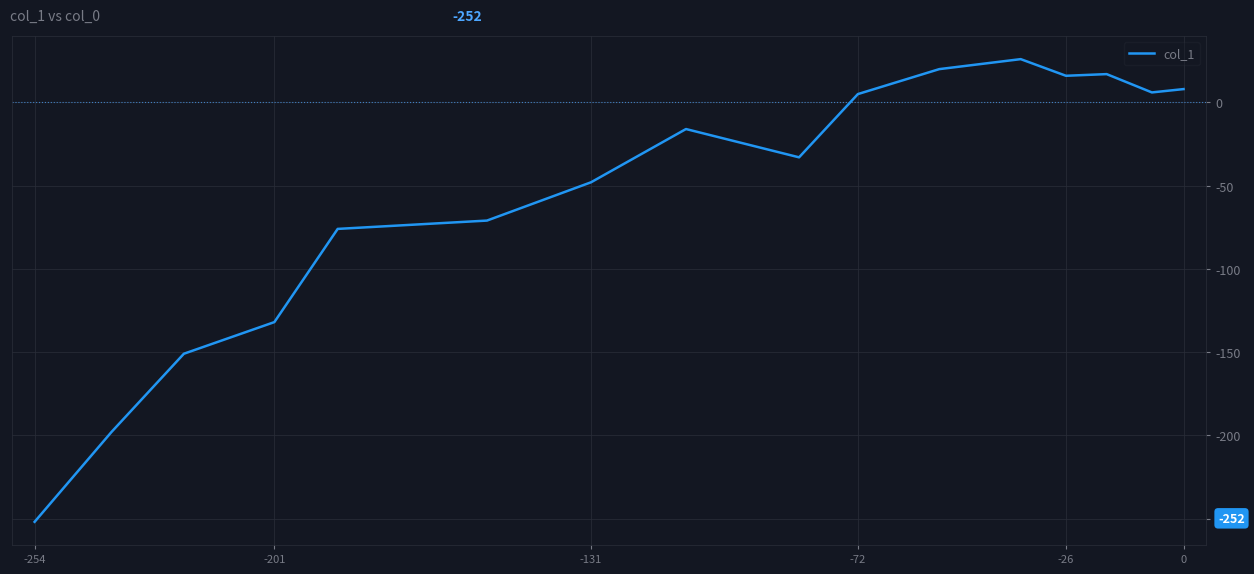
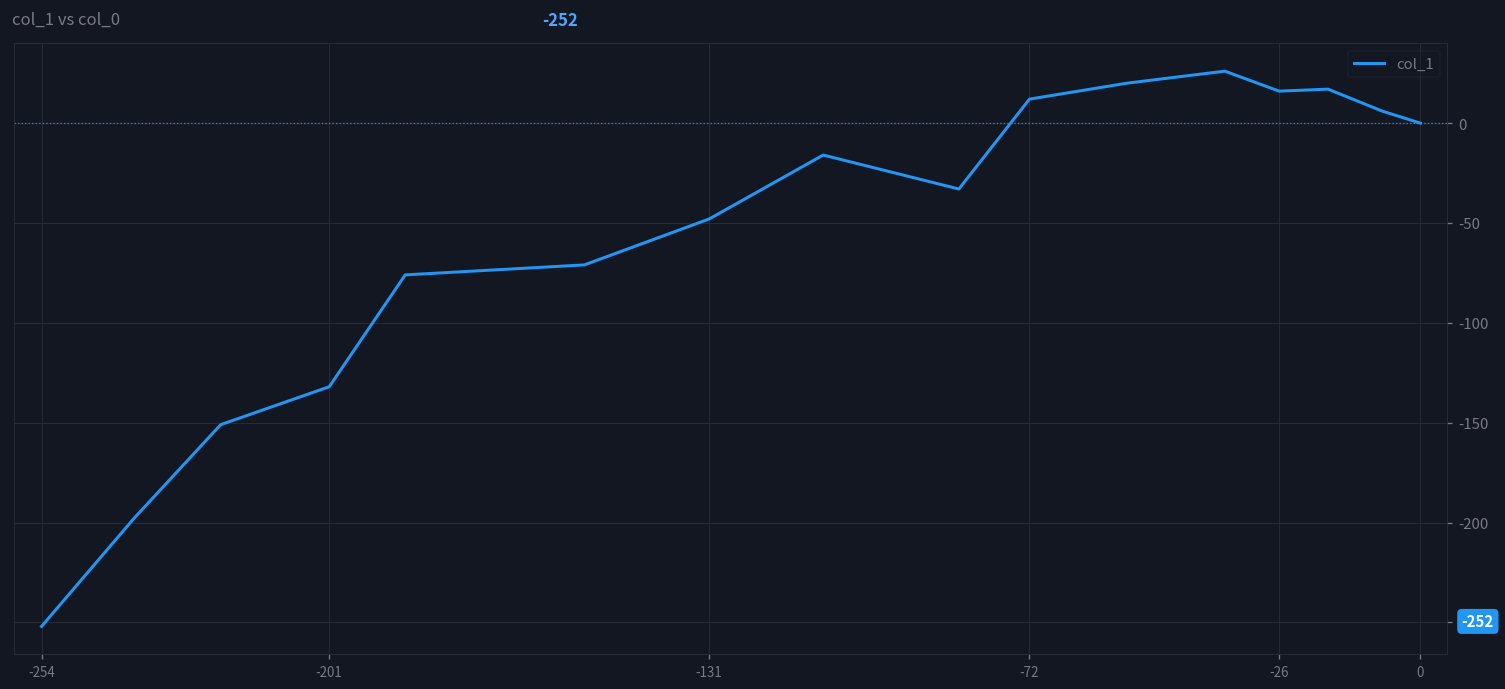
-72: 5 -> 12
0: 8 -> 0
